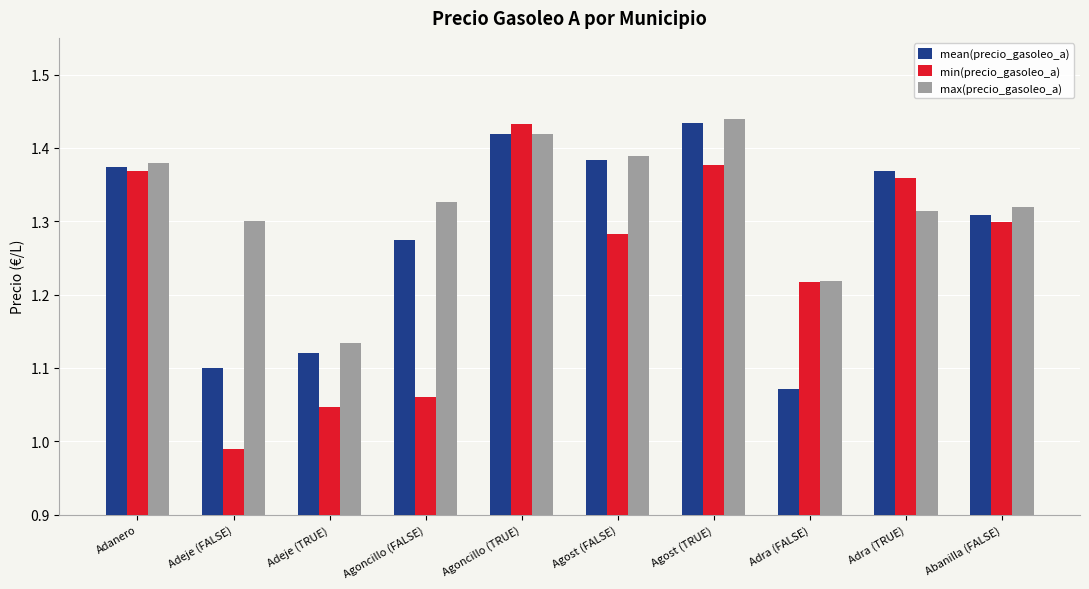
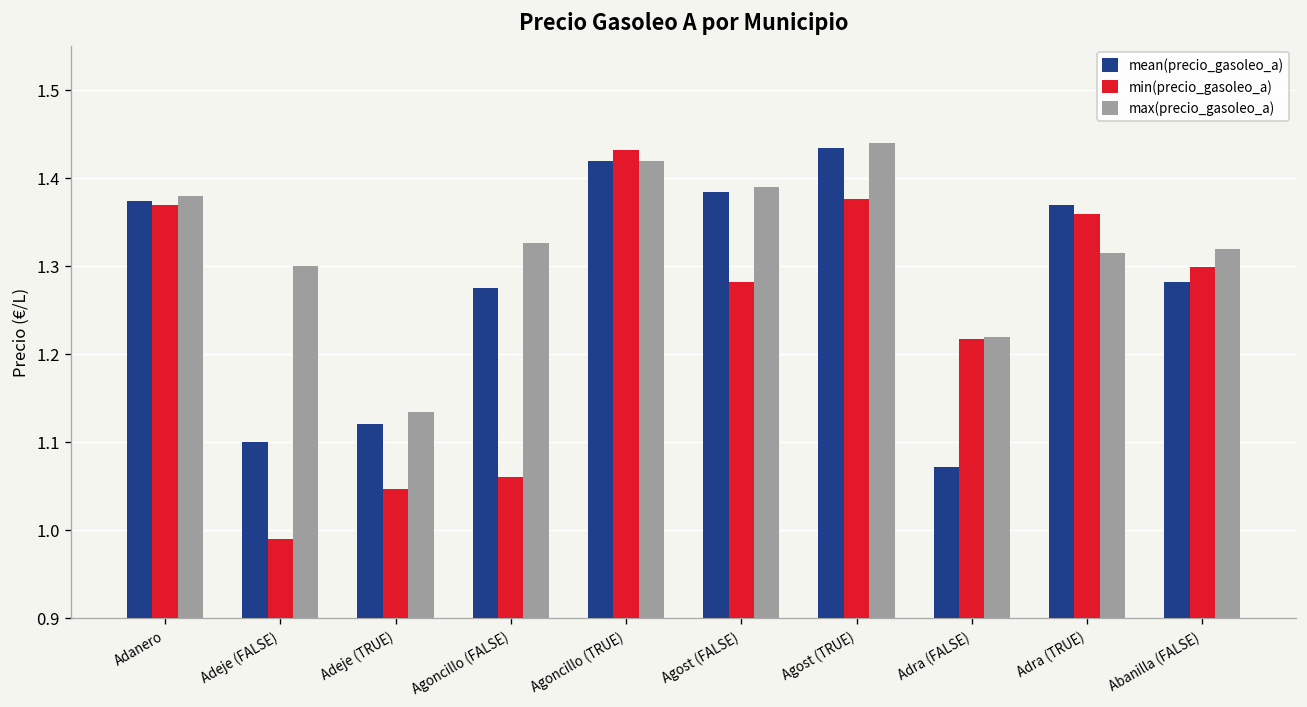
mean(precio_gasoleo_a), Abanilla (FALSE): 1.31 -> 1.28
